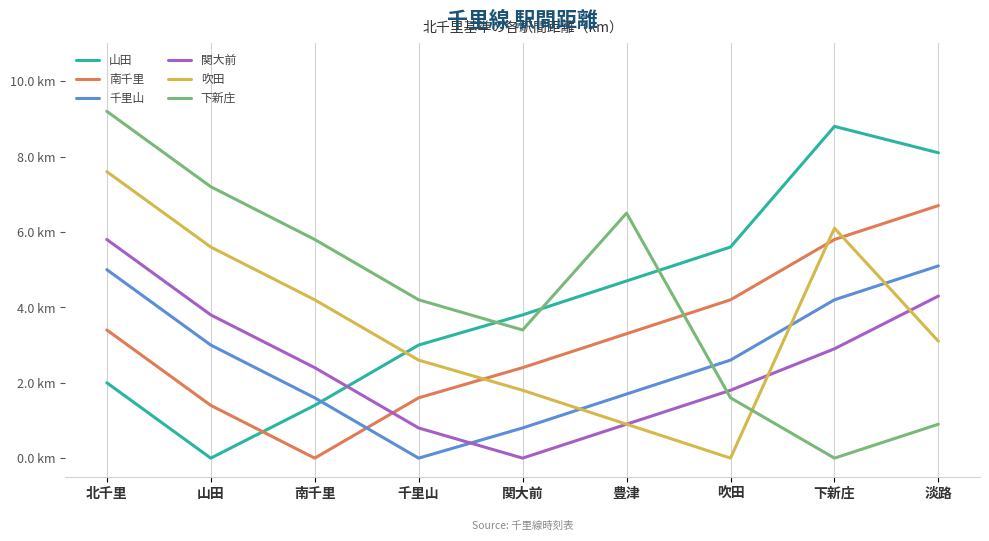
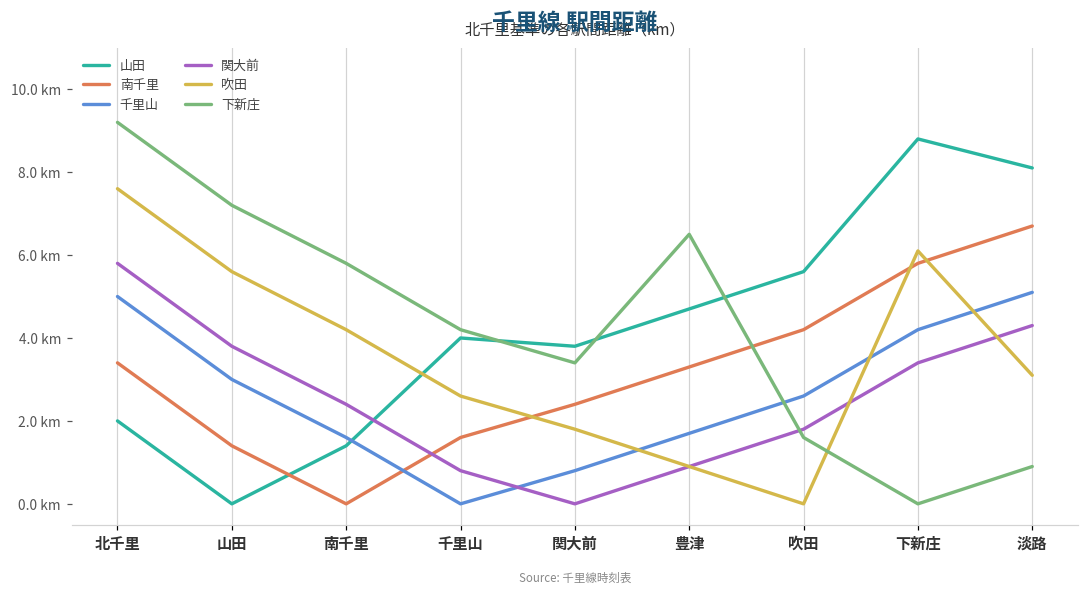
山田, 千里山: 3 km -> 4 km
関大前, 下新庄: 2.9 km -> 3.4 km
